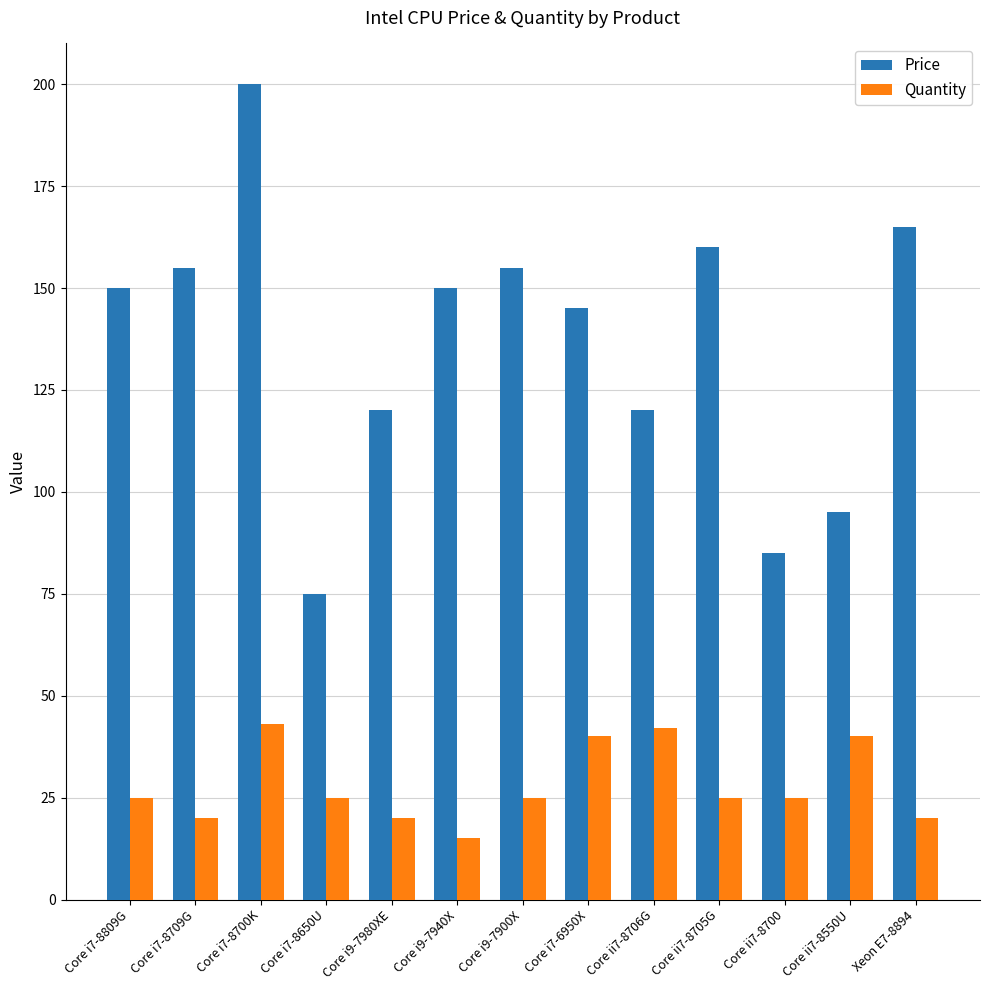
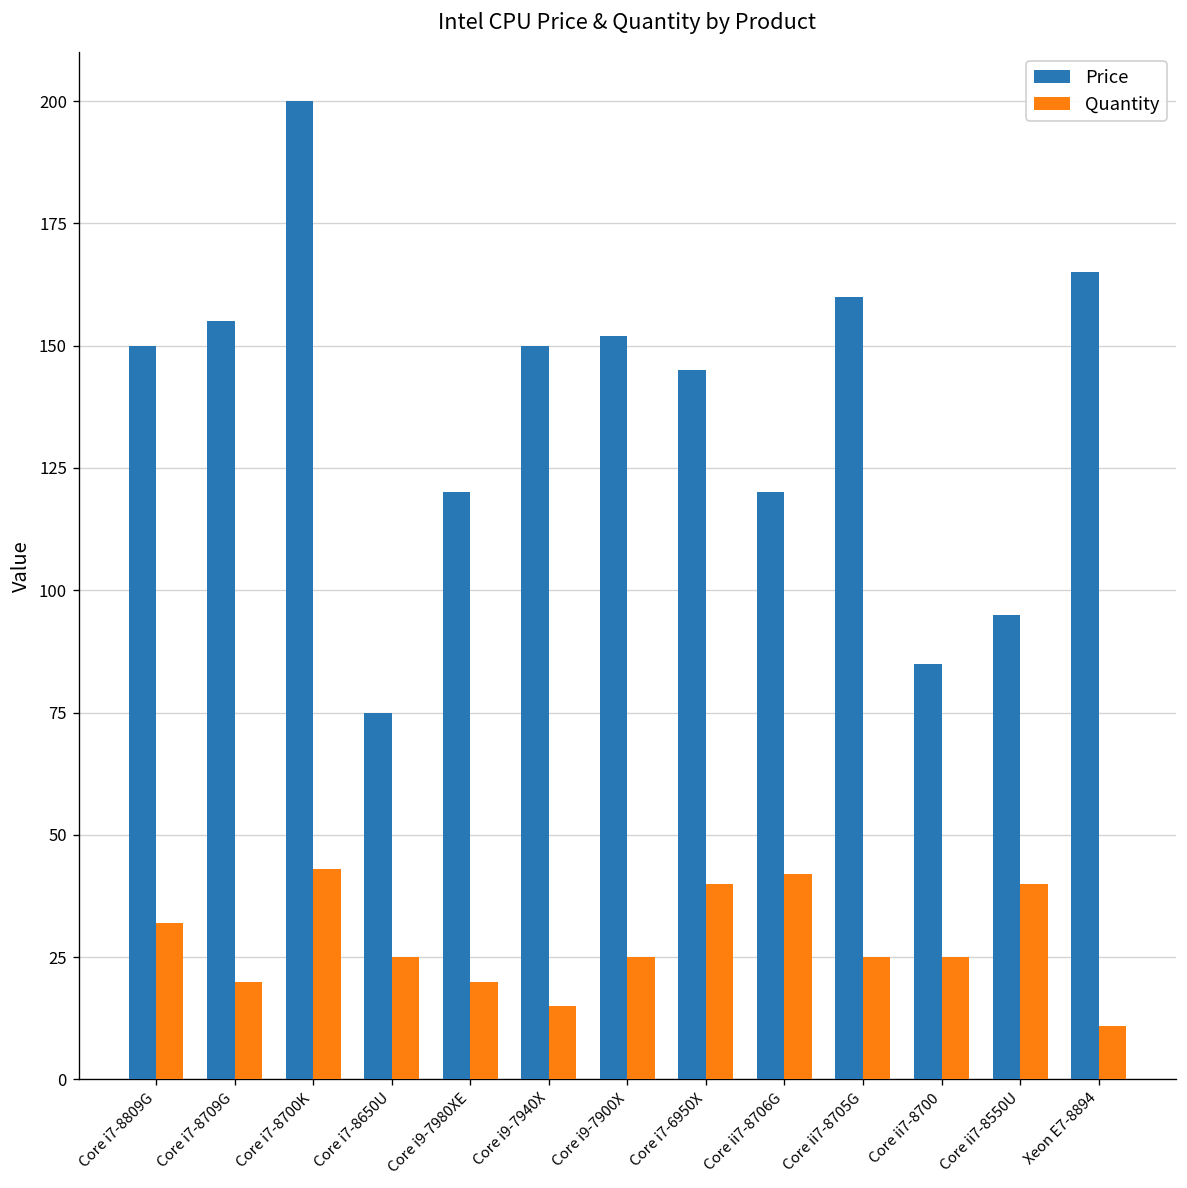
Quantity, Core i7-8809G: 25 -> 32
Price, Core i9-7900X: 155 -> 152
Quantity, Xeon E7-8894: 20 -> 11
